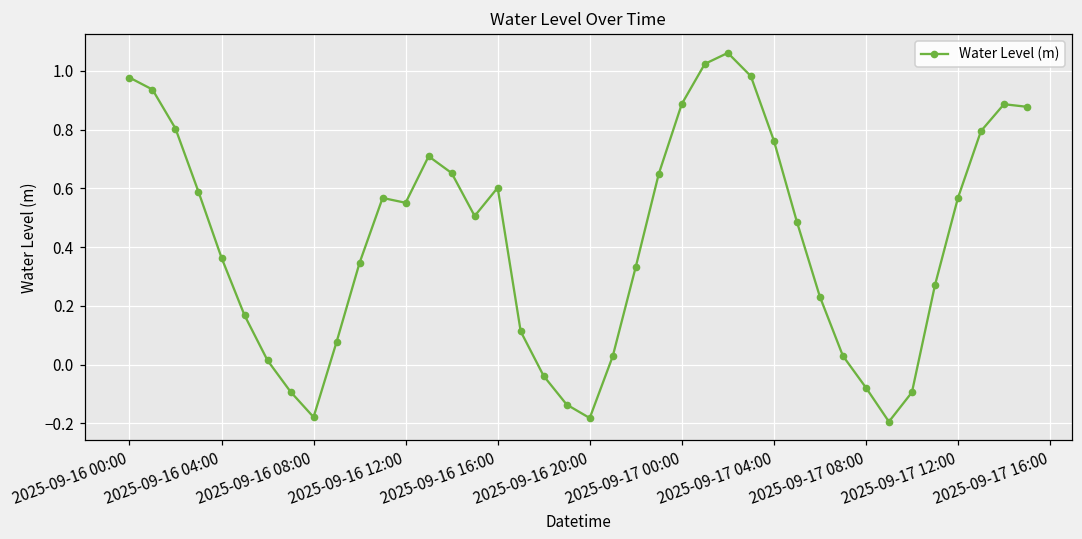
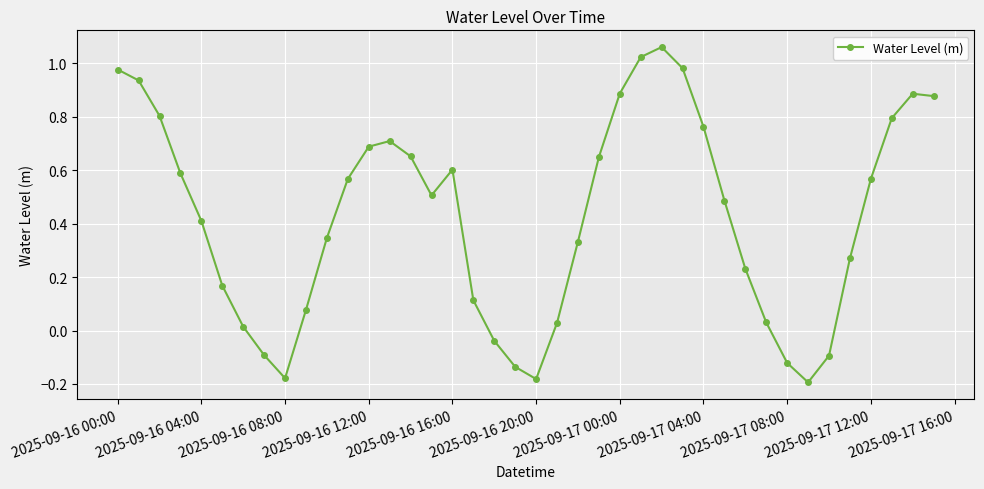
2025-09-16 04:00: 0.36 -> 0.41
2025-09-16 12:00: 0.55 -> 0.69
2025-09-17 08:00: -0.08 -> -0.12
